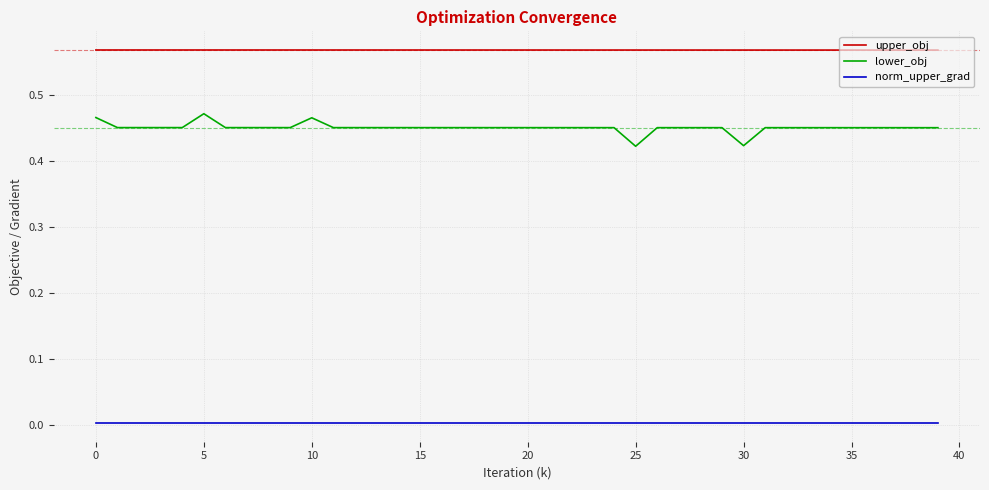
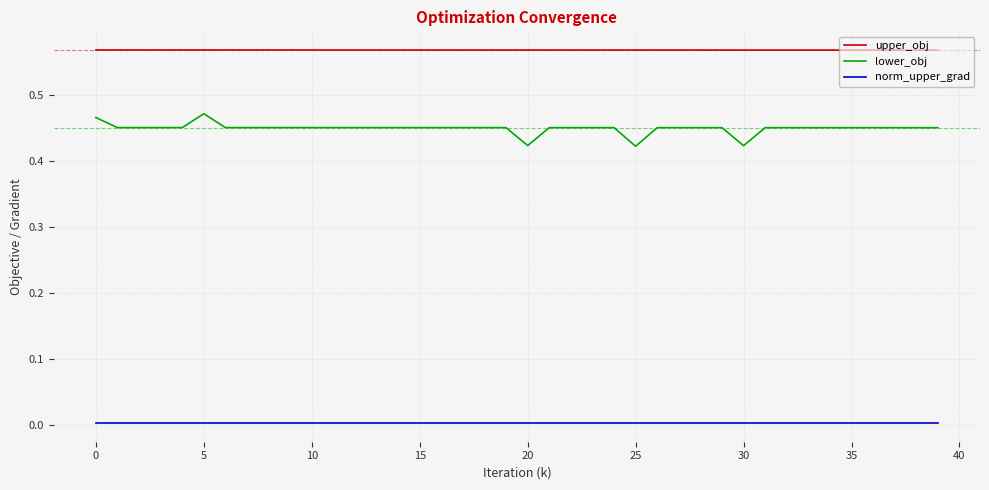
lower_obj, 10: 0.47 -> 0.45
lower_obj, 20: 0.45 -> 0.42
